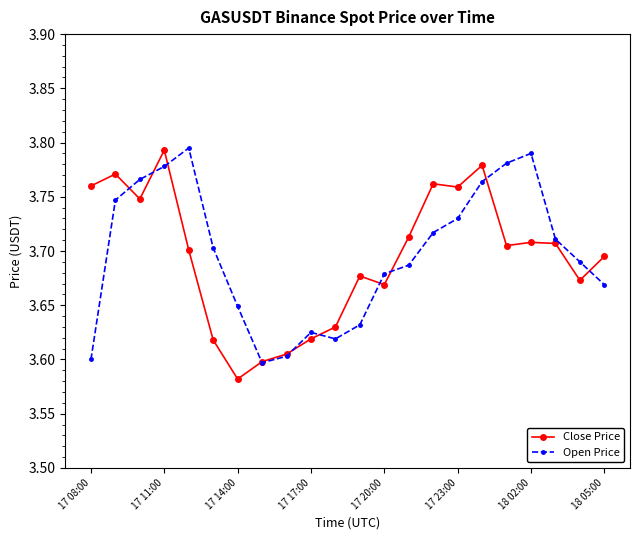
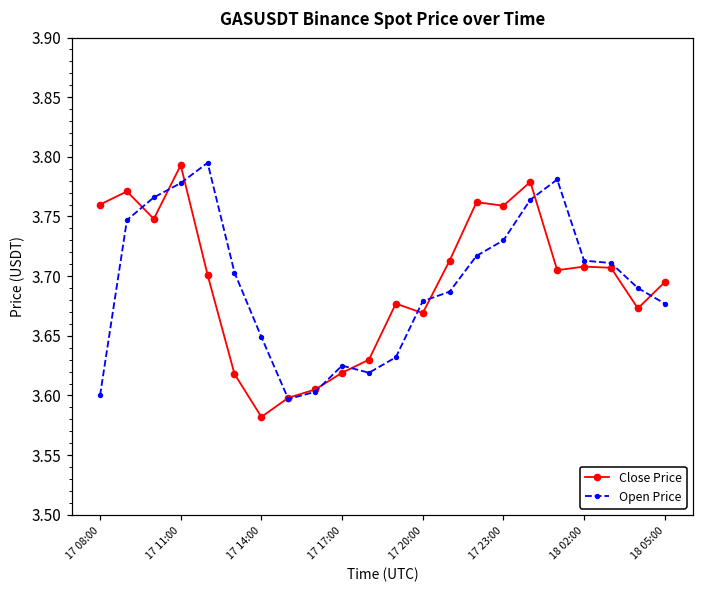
Open Price, 18 02:00: 3.790 -> 3.713
Open Price, 18 05:00: 3.669 -> 3.677
